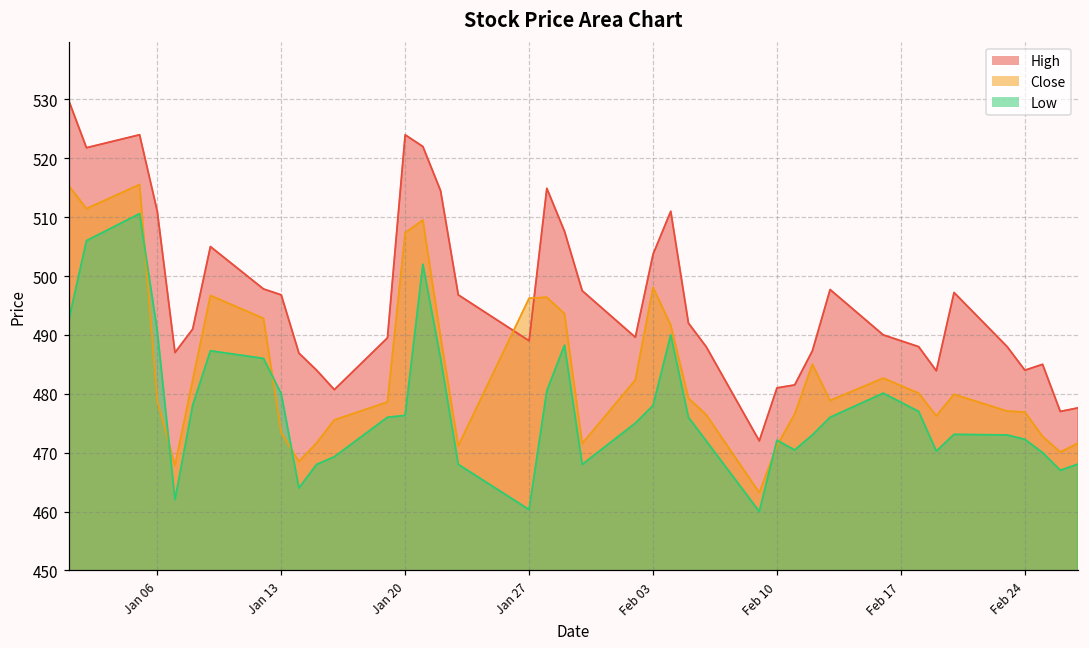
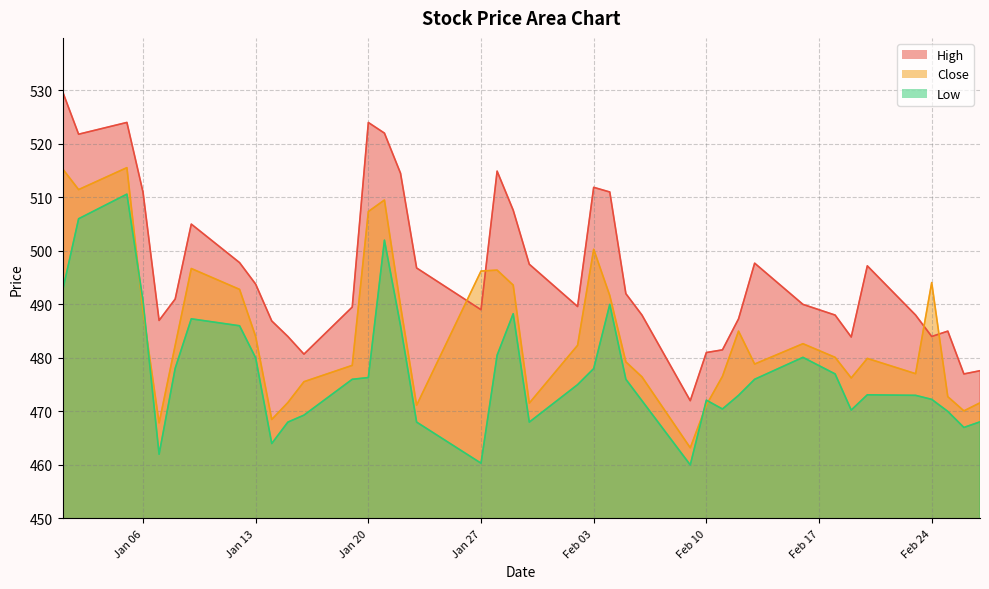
Close, Jan 06: 479 -> 489
High, Jan 13: 497 -> 494
Close, Jan 13: 473 -> 484
High, Feb 03: 504 -> 512
Close, Feb 03: 498 -> 500
Close, Feb 24: 477 -> 494
